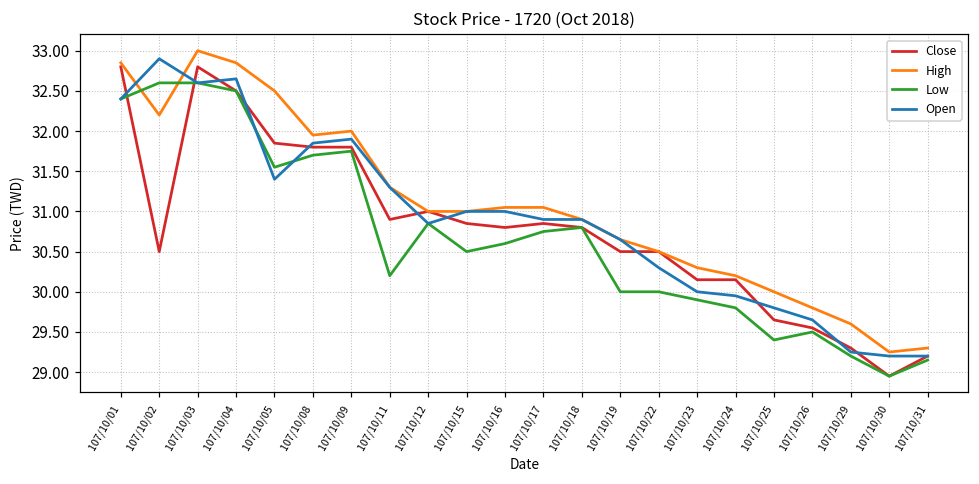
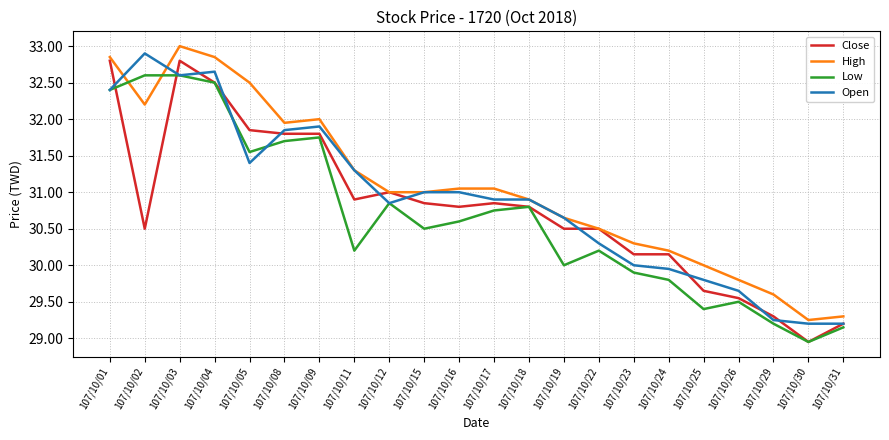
Low, 107/10/22: 30.0 -> 30.2
